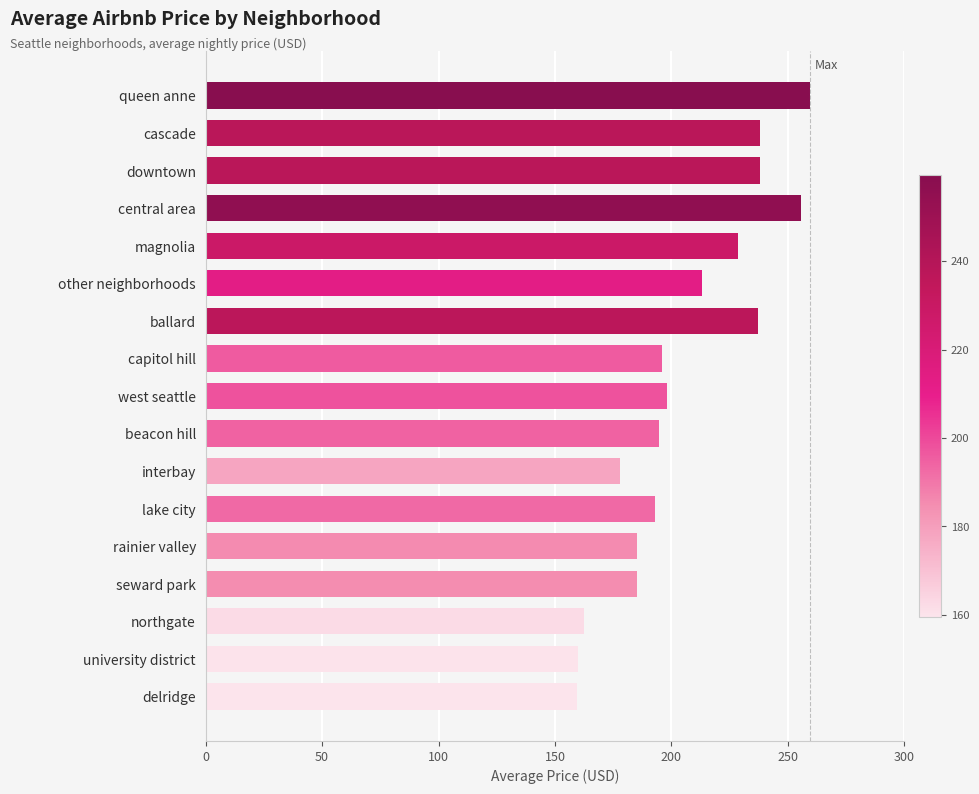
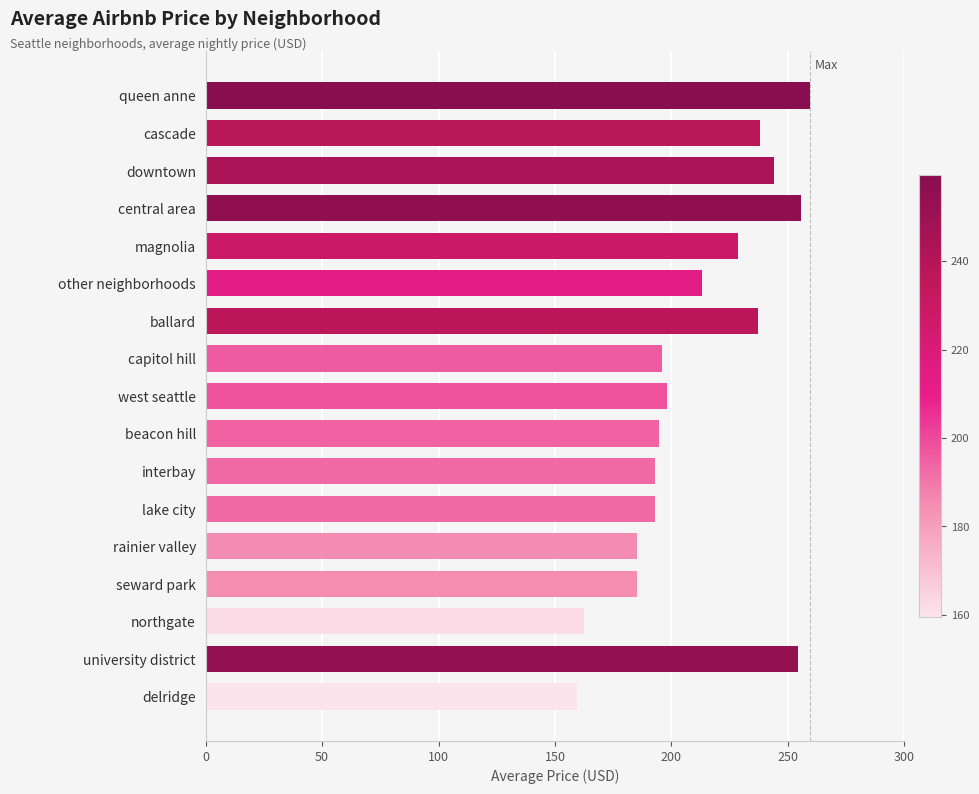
downtown: 238 -> 244
interbay: 178 -> 193
university district: 160 -> 254
